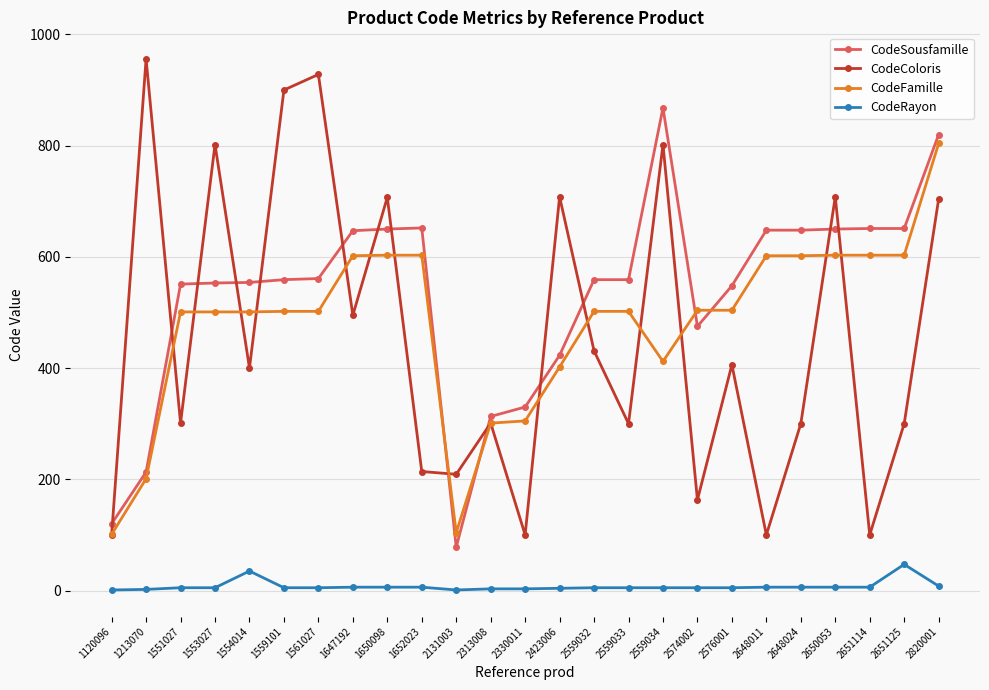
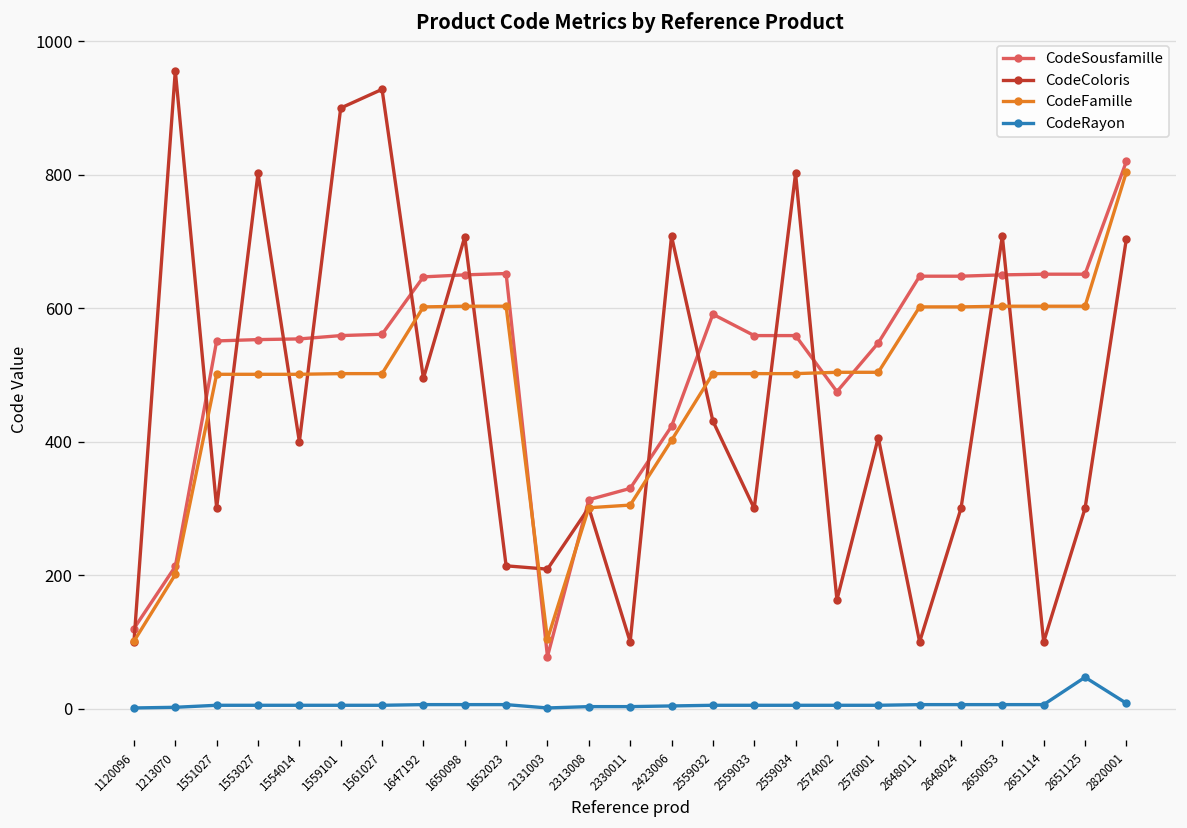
CodeRayon, 1554014: 40 -> 10
CodeSousfamille, 2559032: 560 -> 590
CodeSousfamille, 2559034: 870 -> 560
CodeFamille, 2559034: 410 -> 500
